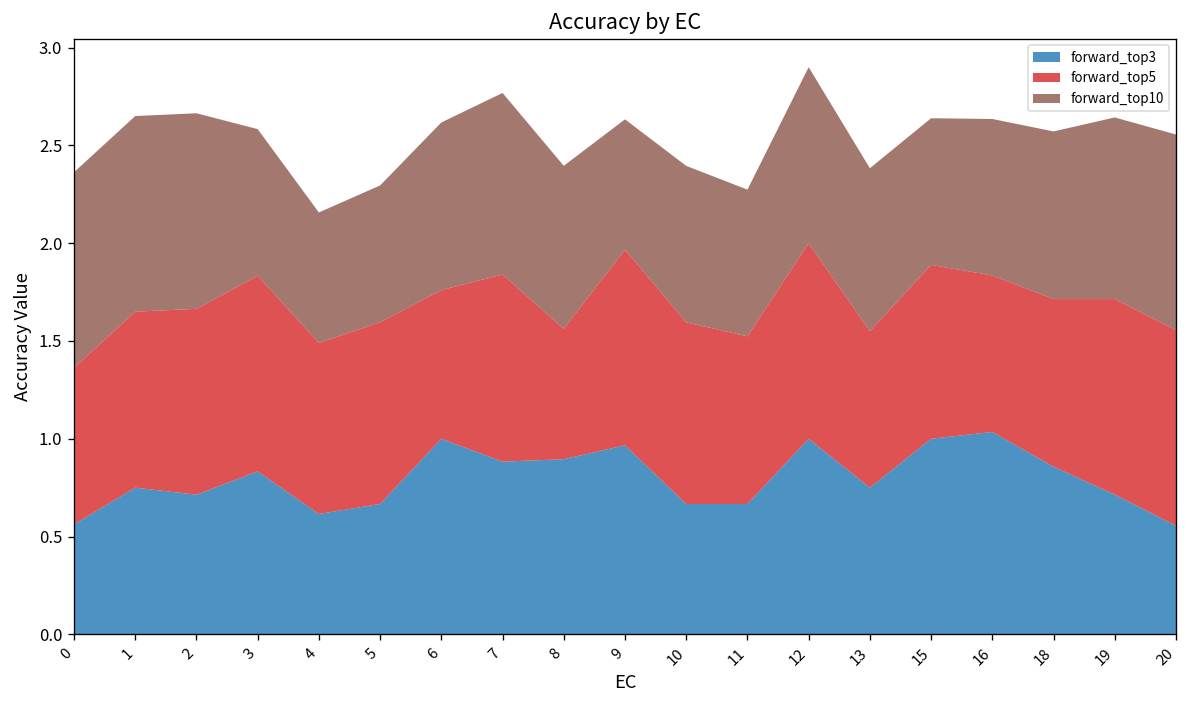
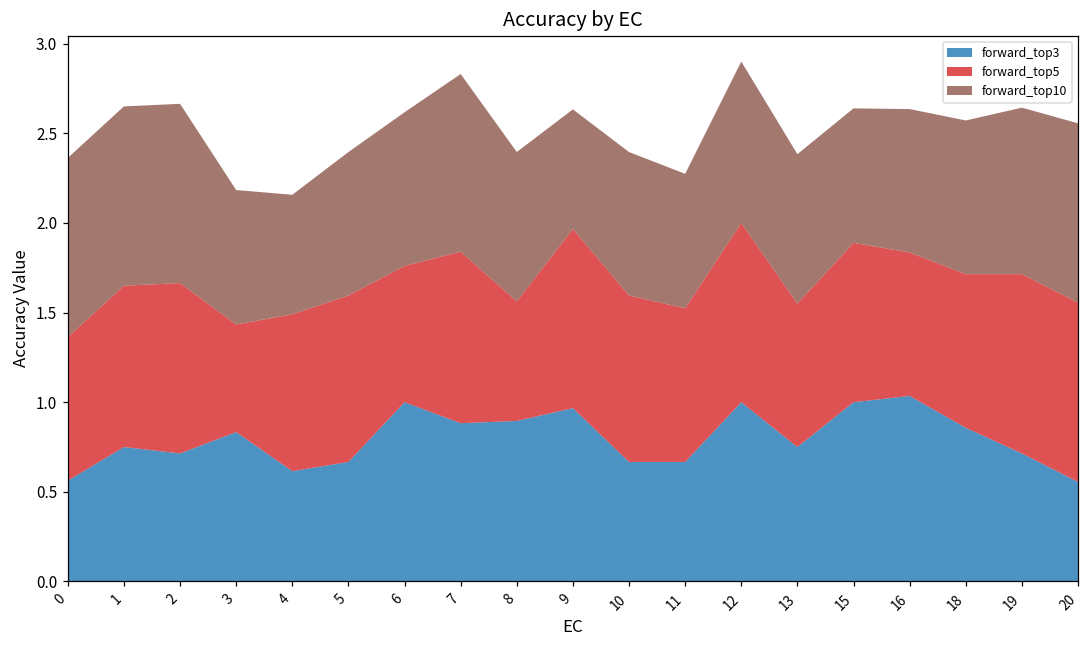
forward_top5, 3: 1.0 -> 0.6
forward_top10, 5: 0.7 -> 0.8
forward_top10, 7: 0.93 -> 0.99
